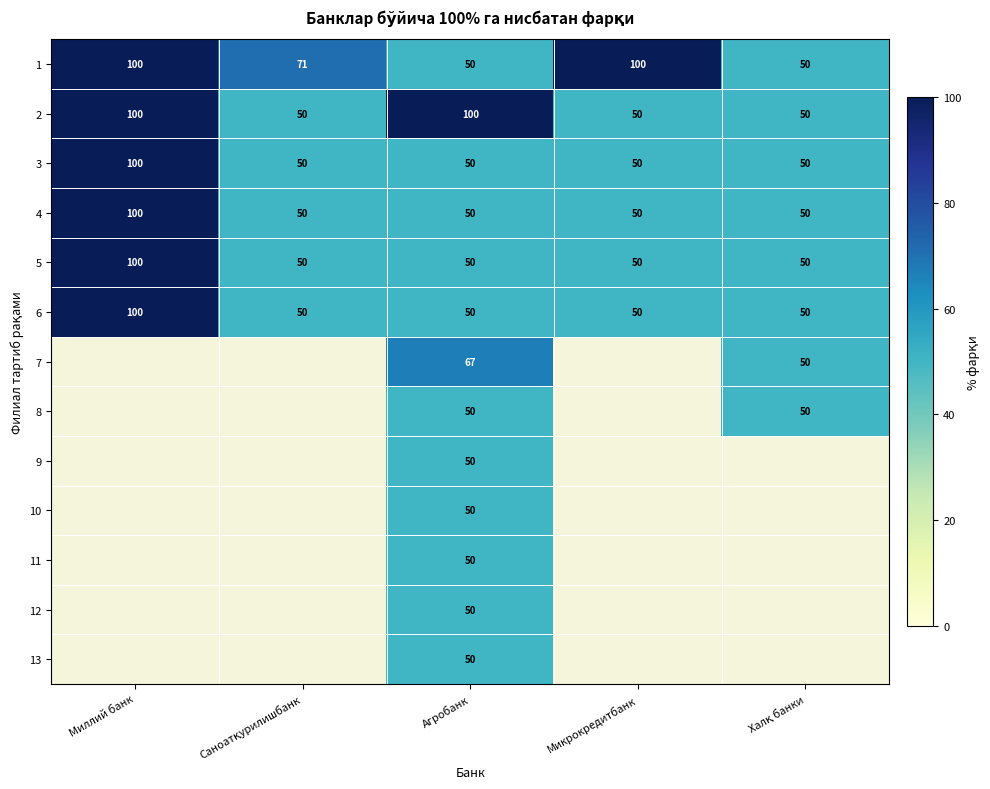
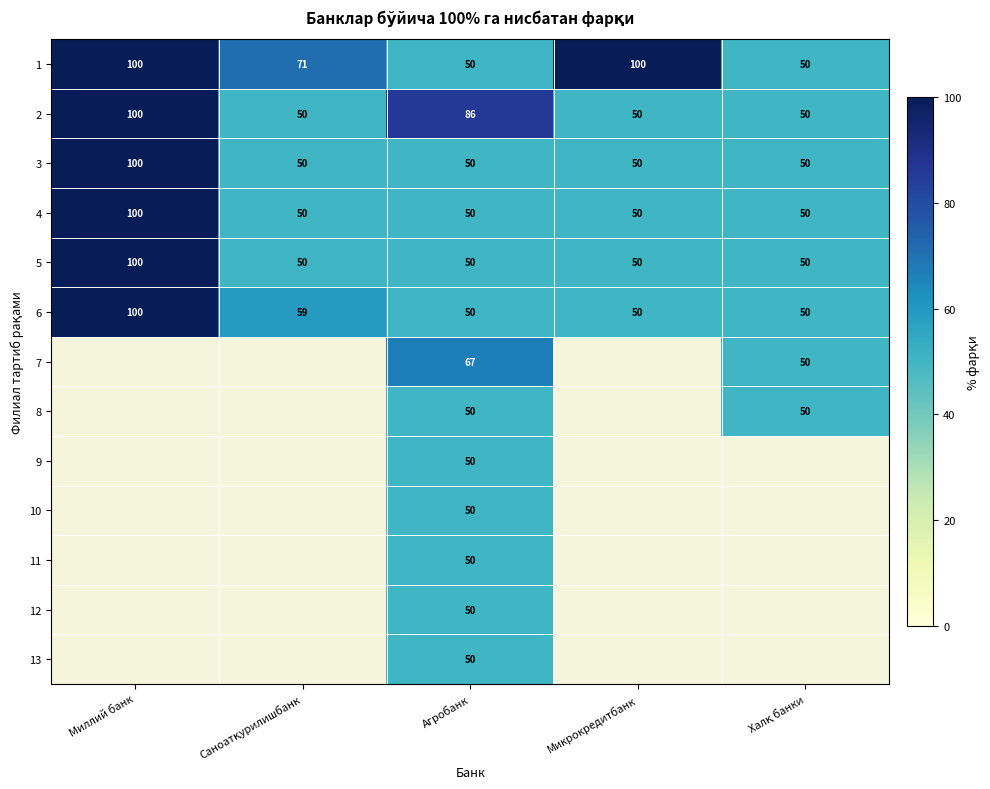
2, Агробанк: 100 -> 86
6, Саноатқурилишбанк: 50 -> 59
